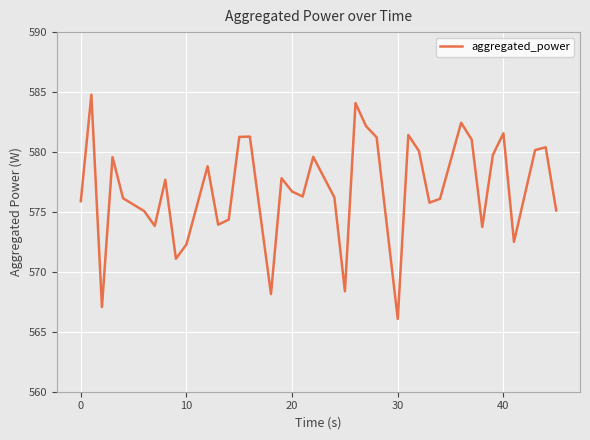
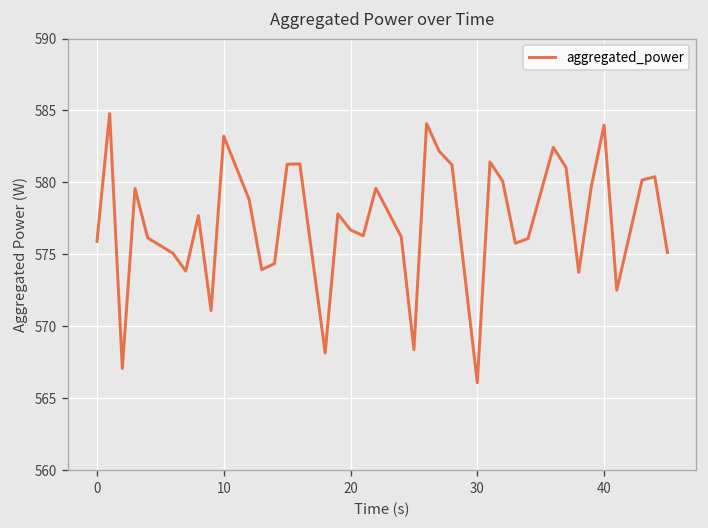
10: 572.3 -> 583.2
40: 581.6 -> 584.0
